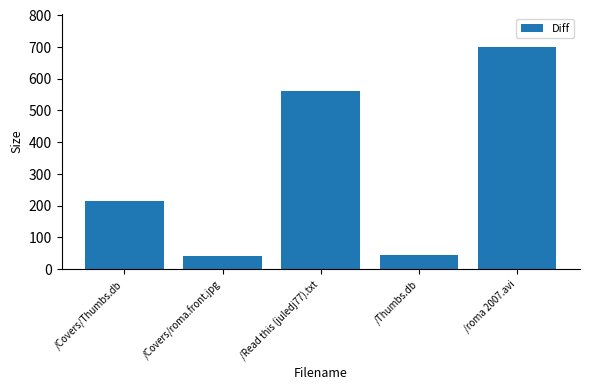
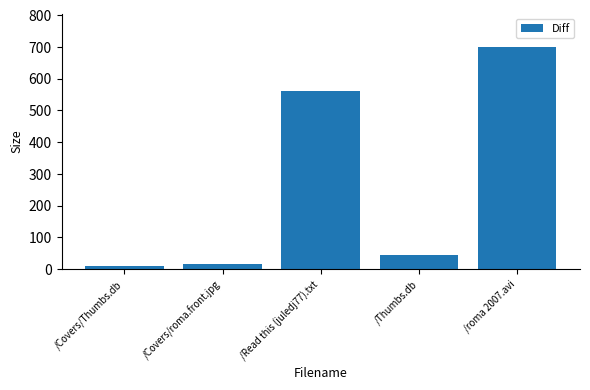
/Covers/Thumbs.db: 210 -> 10
/Covers/roma.front.jpg: 40 -> 10
